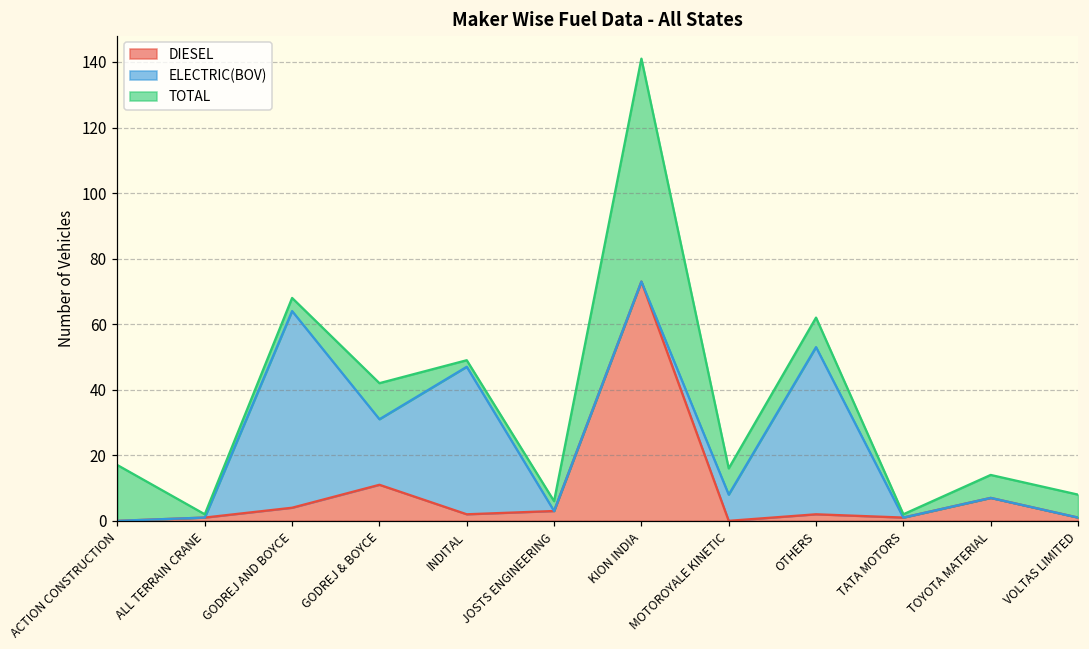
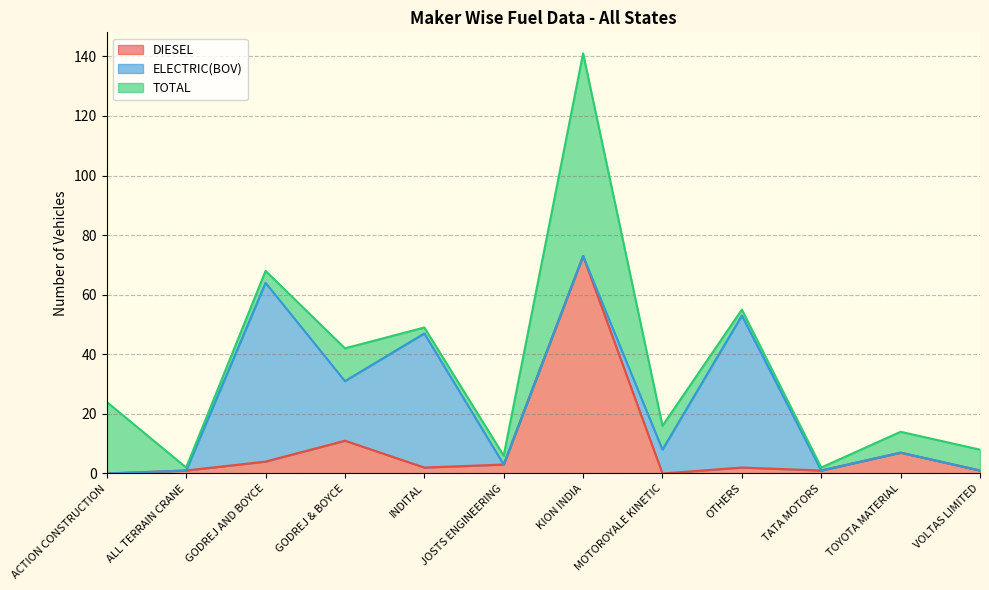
TOTAL, ACTION CONSTRUCTION: 17 -> 24
TOTAL, OTHERS: 9 -> 2
